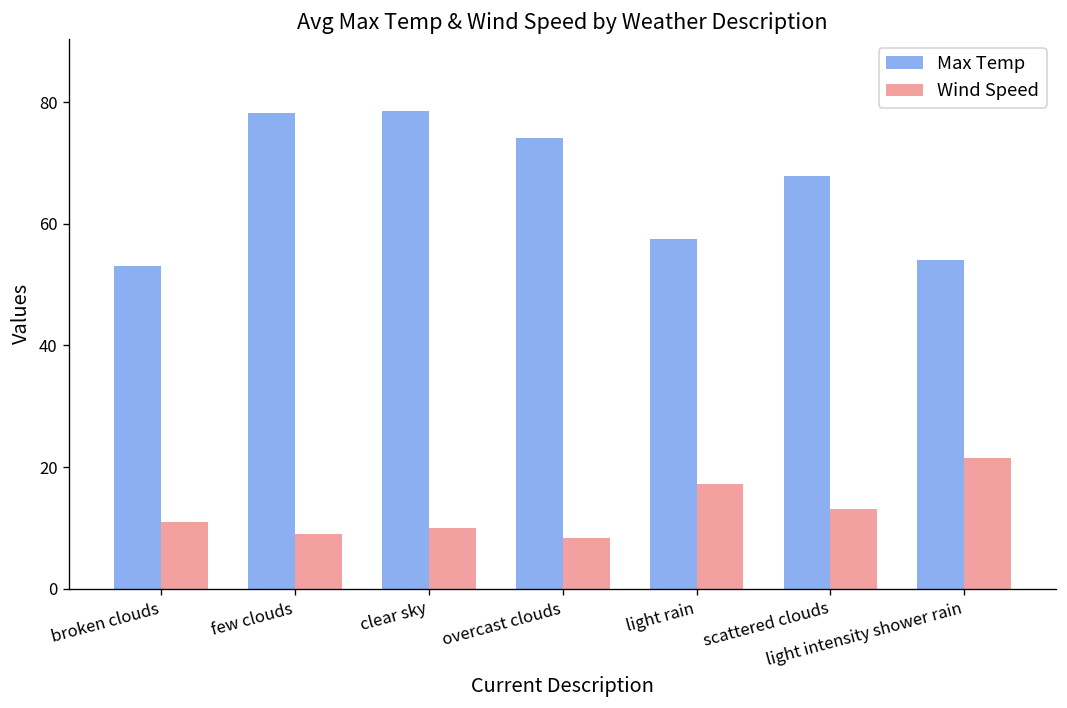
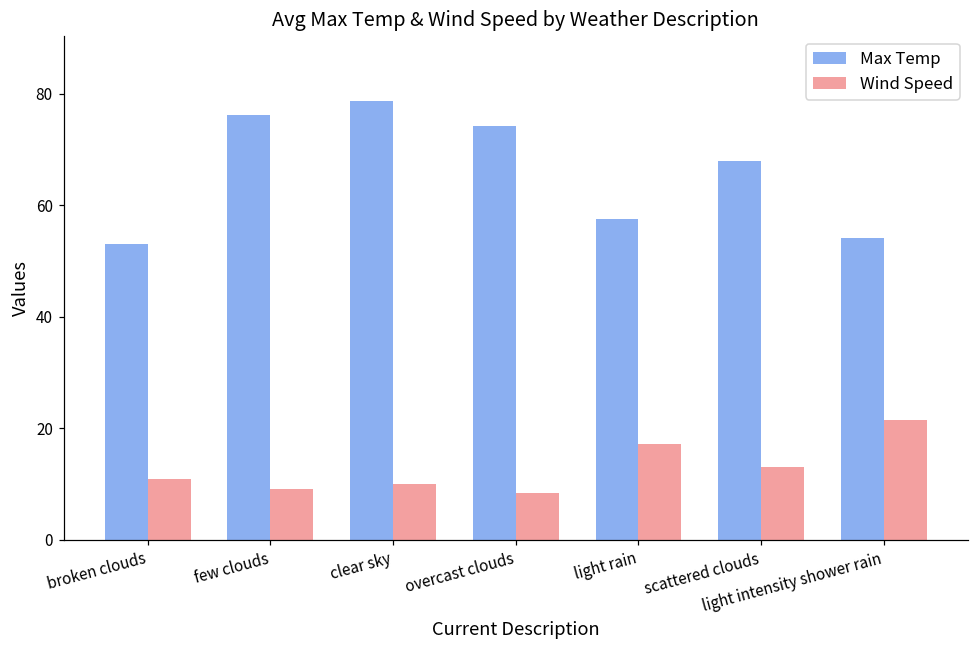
Max Temp, few clouds: 78 -> 76
